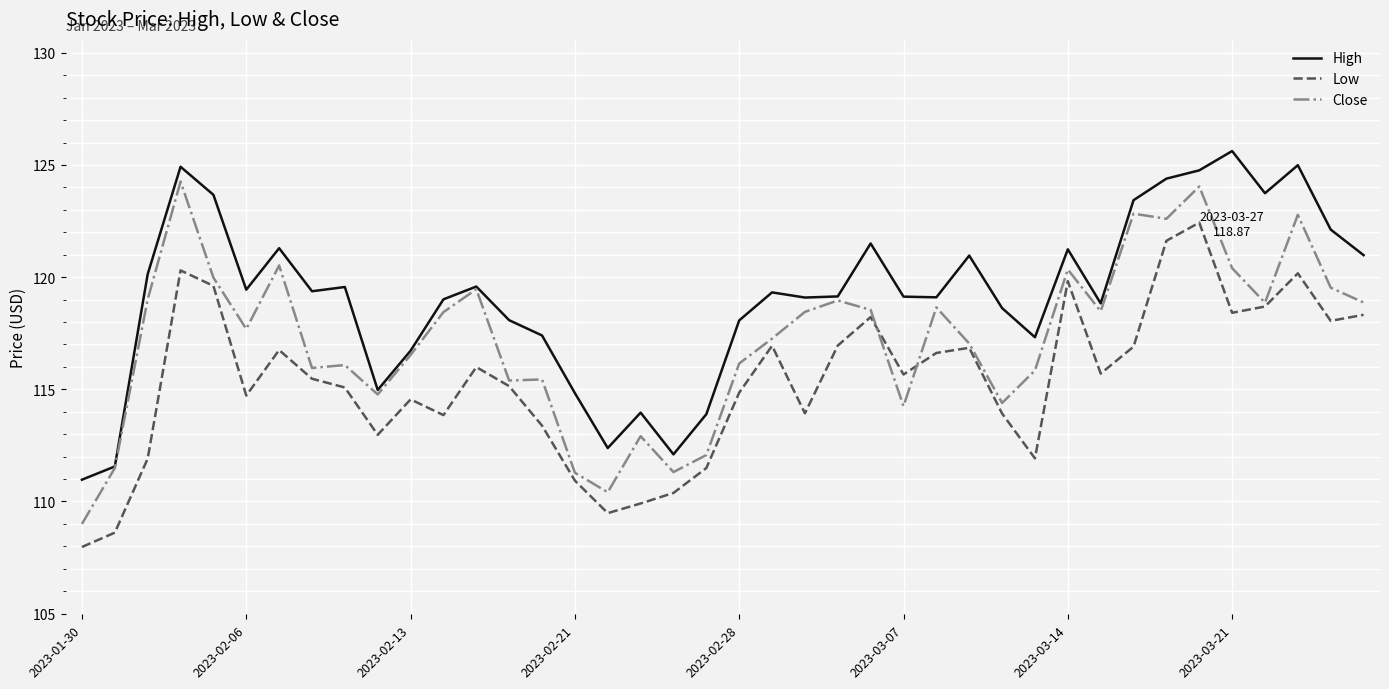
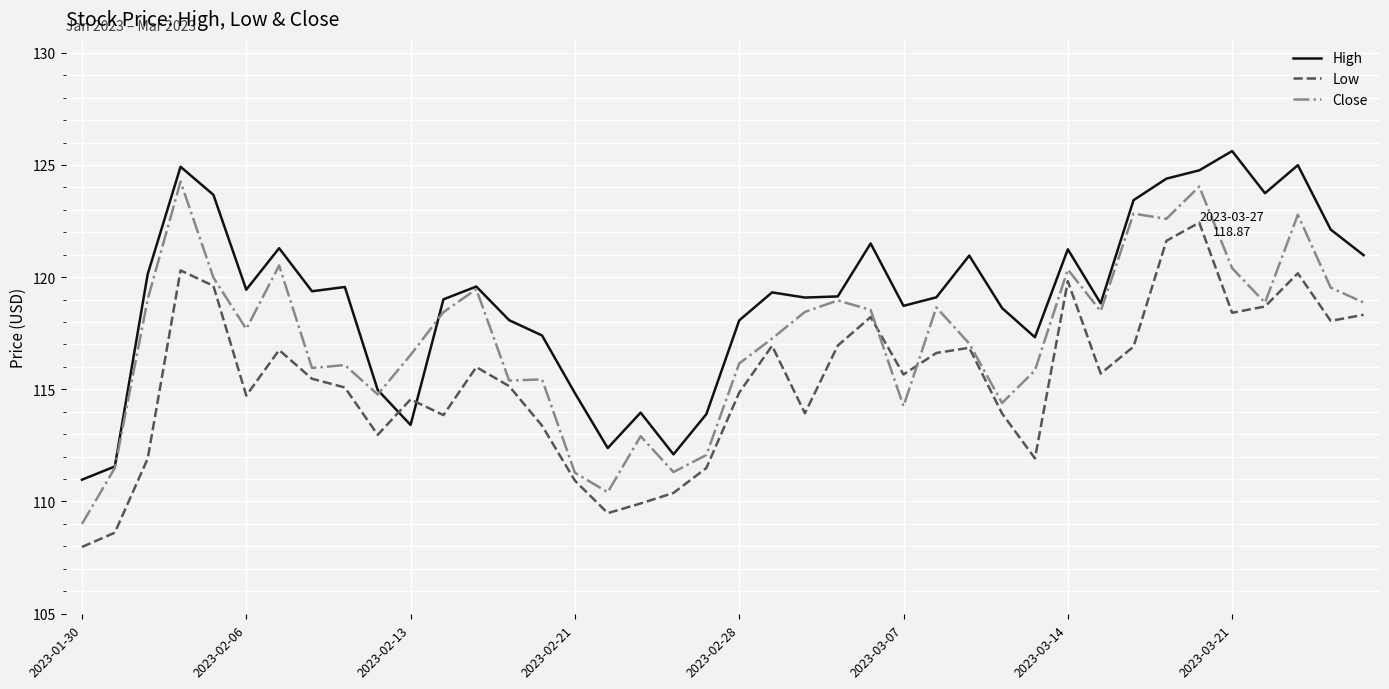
High, 2023-02-13: 116.7 -> 113.4
High, 2023-03-07: 119.1 -> 118.7
